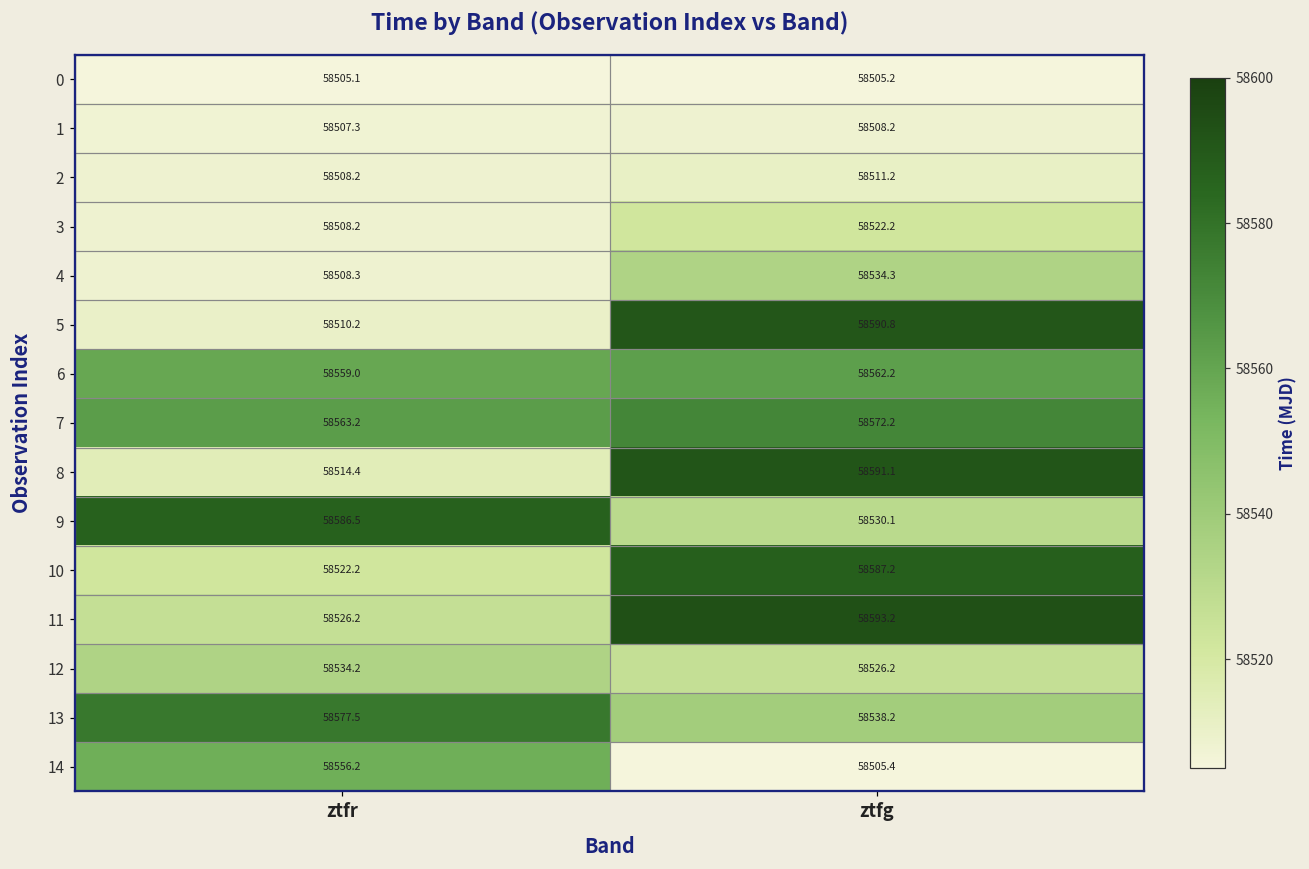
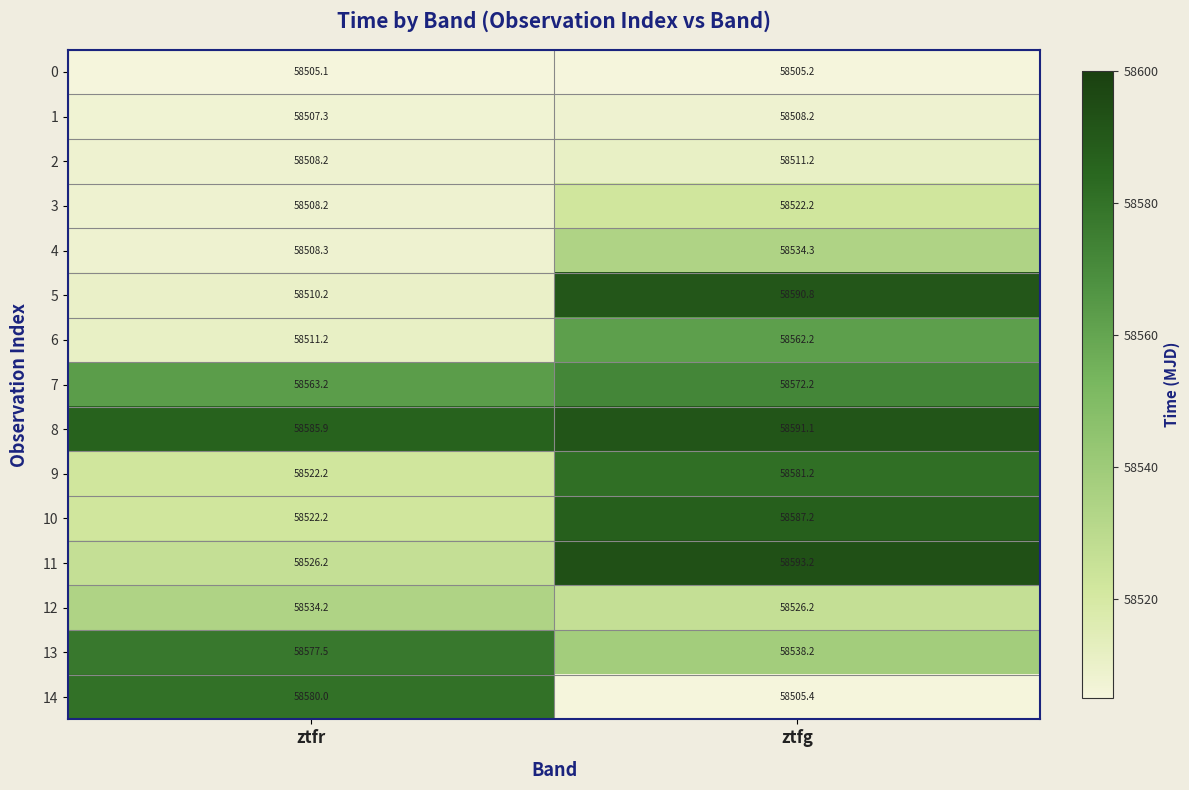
6, ztfr: 58559.0 -> 58511.2
8, ztfr: 58514.4 -> 58585.9
9, ztfr: 58586.5 -> 58522.2
9, ztfg: 58530.1 -> 58581.2
14, ztfr: 58556.2 -> 58580.0
